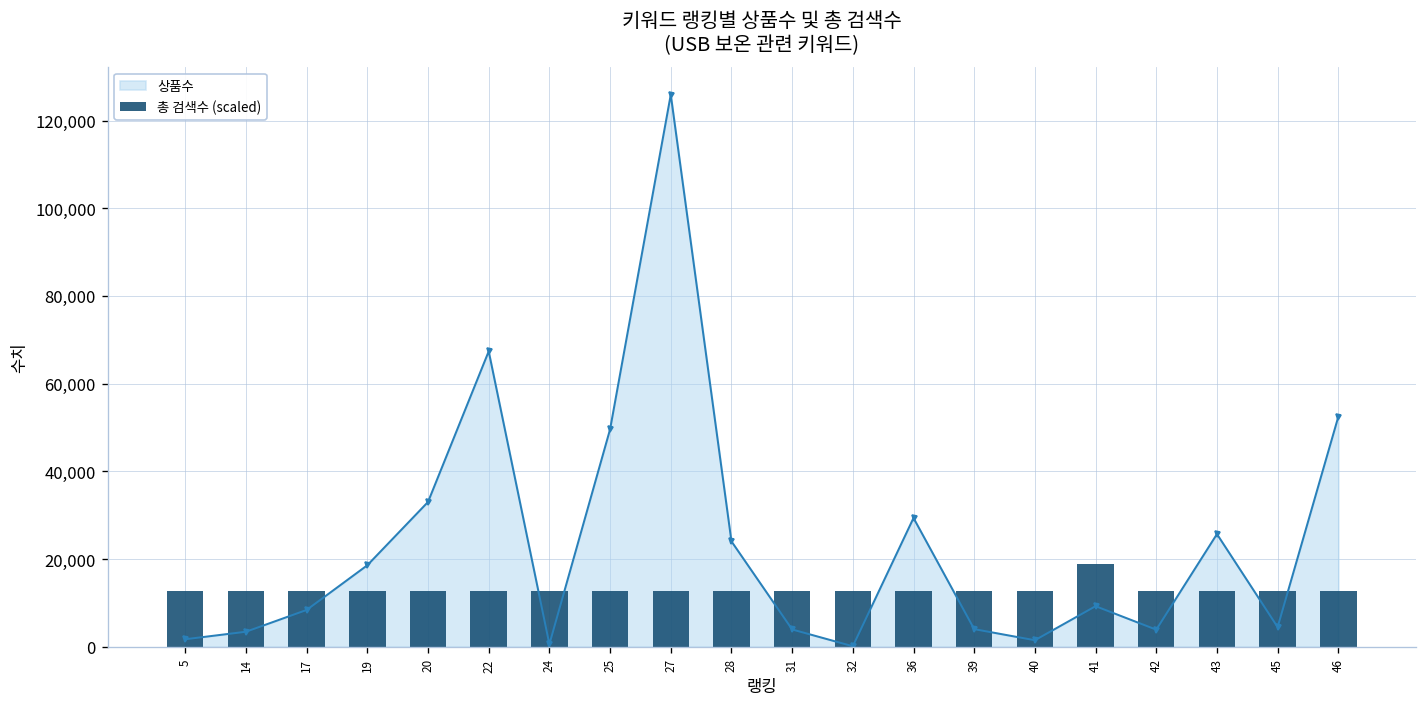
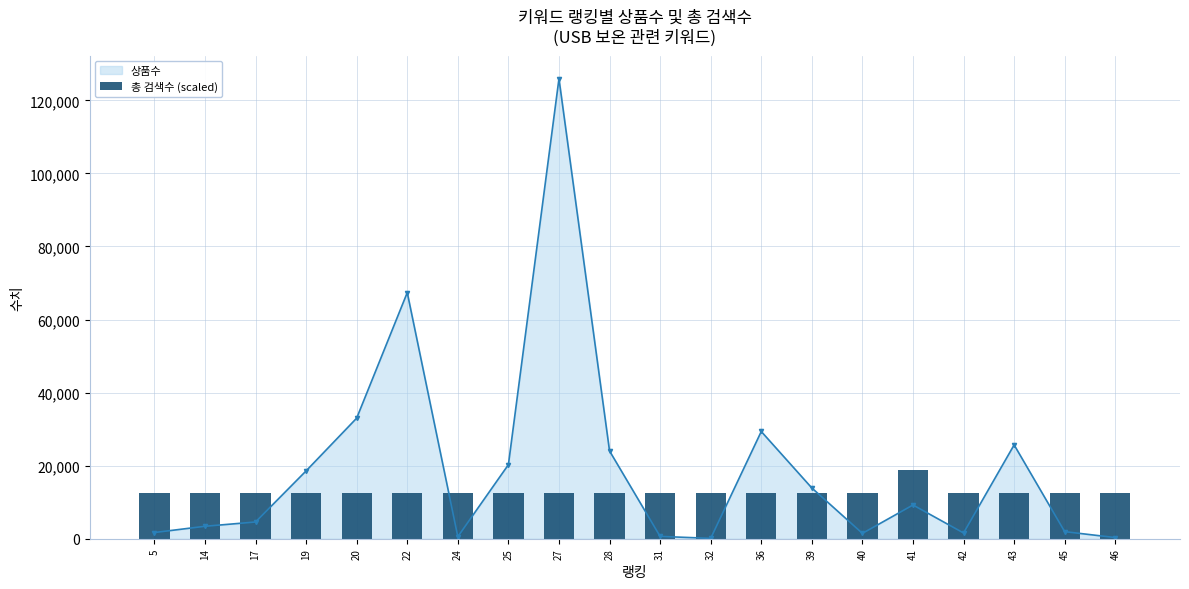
상품수, 17: 8,000 -> 5,000
상품수, 25: 50,000 -> 20,000
상품수, 31: 4,000 -> 1,000
상품수, 39: 4,000 -> 14,000
상품수, 42: 4,000 -> 2,000
상품수, 45: 4,000 -> 2,000
상품수, 46: 52,000 -> 0
